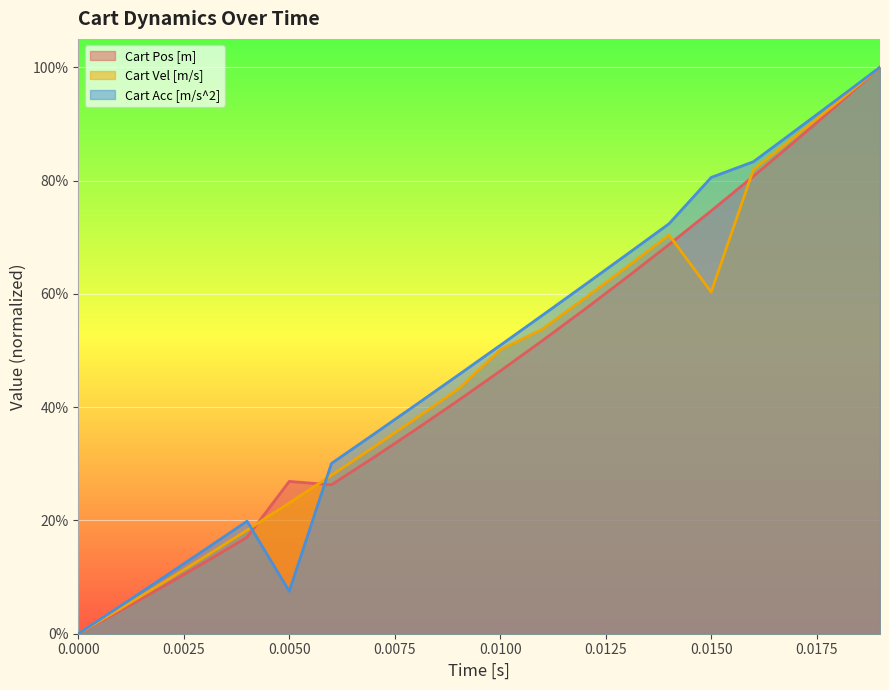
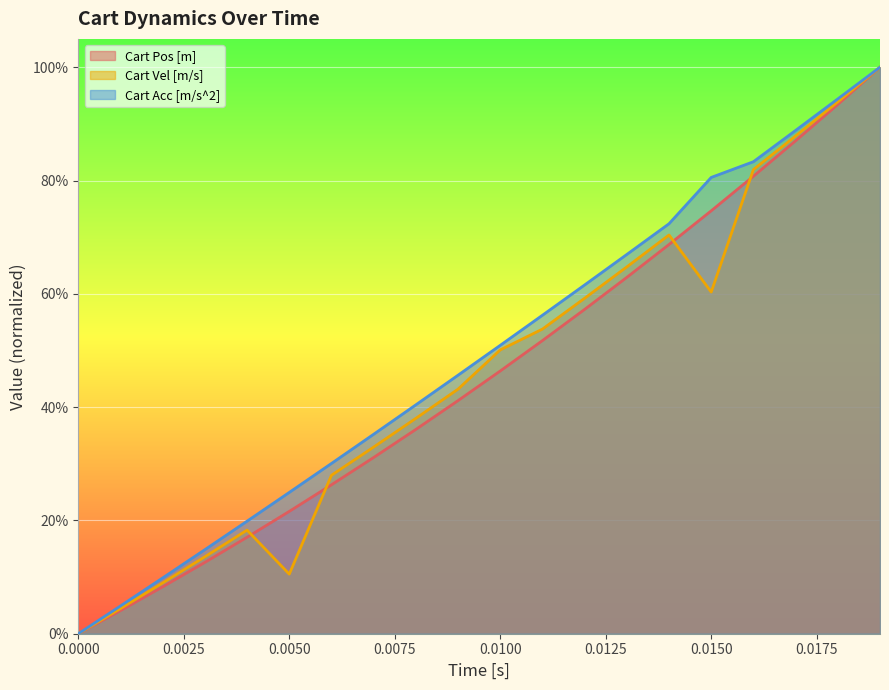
Cart Pos [m], 0.0050: 27% -> 22%
Cart Vel [m/s], 0.0050: 23% -> 11%
Cart Acc [m/s^2], 0.0050: 7% -> 25%
